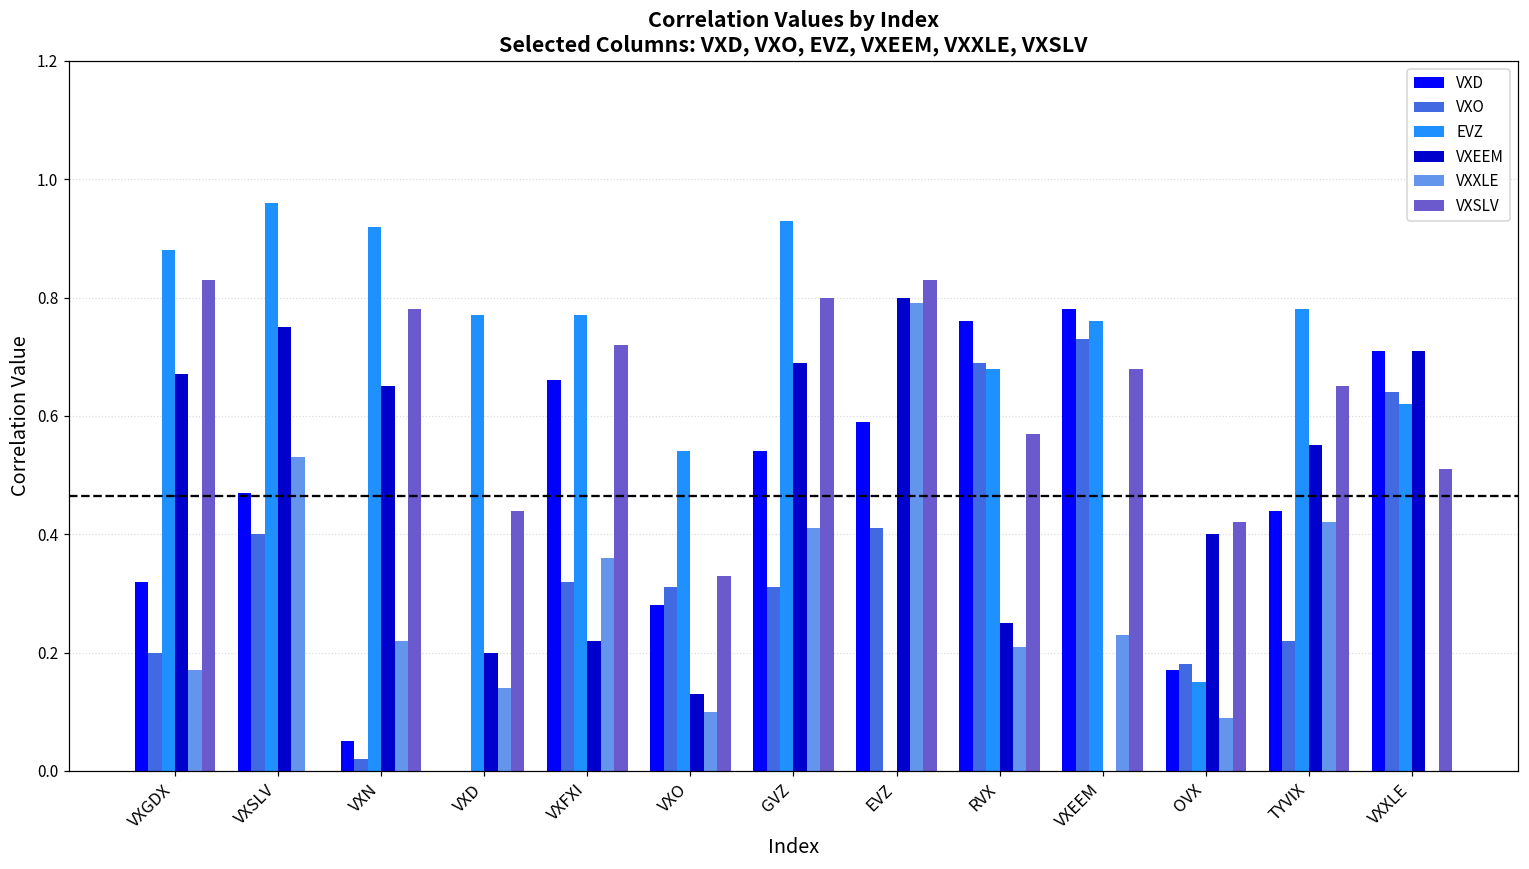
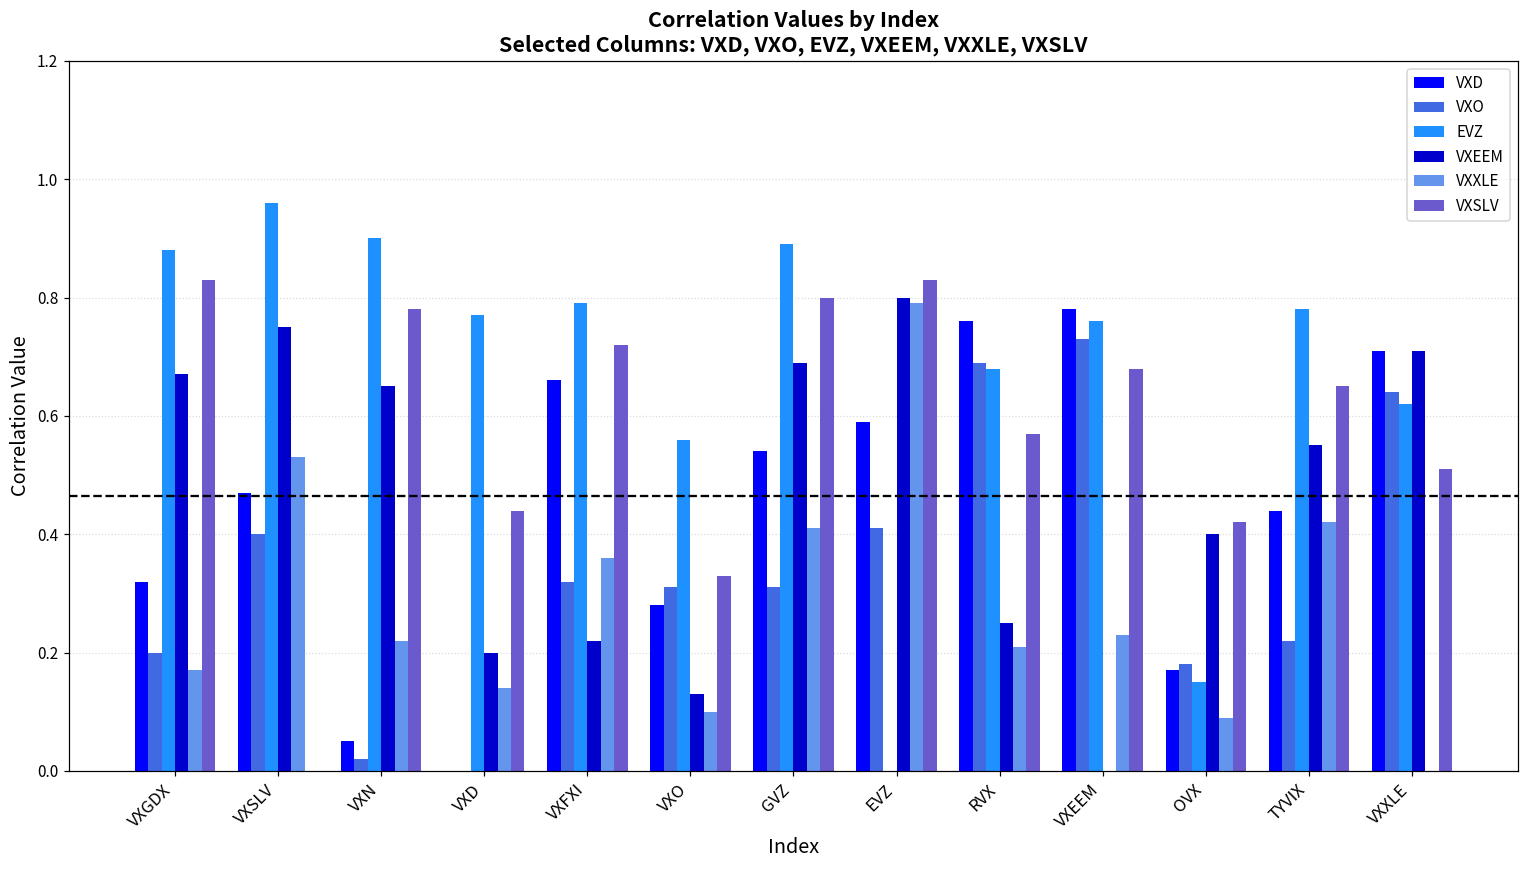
EVZ, VXN: 0.92 -> 0.90
EVZ, VXFXI: 0.77 -> 0.79
EVZ, VXO: 0.54 -> 0.56
EVZ, GVZ: 0.93 -> 0.89
